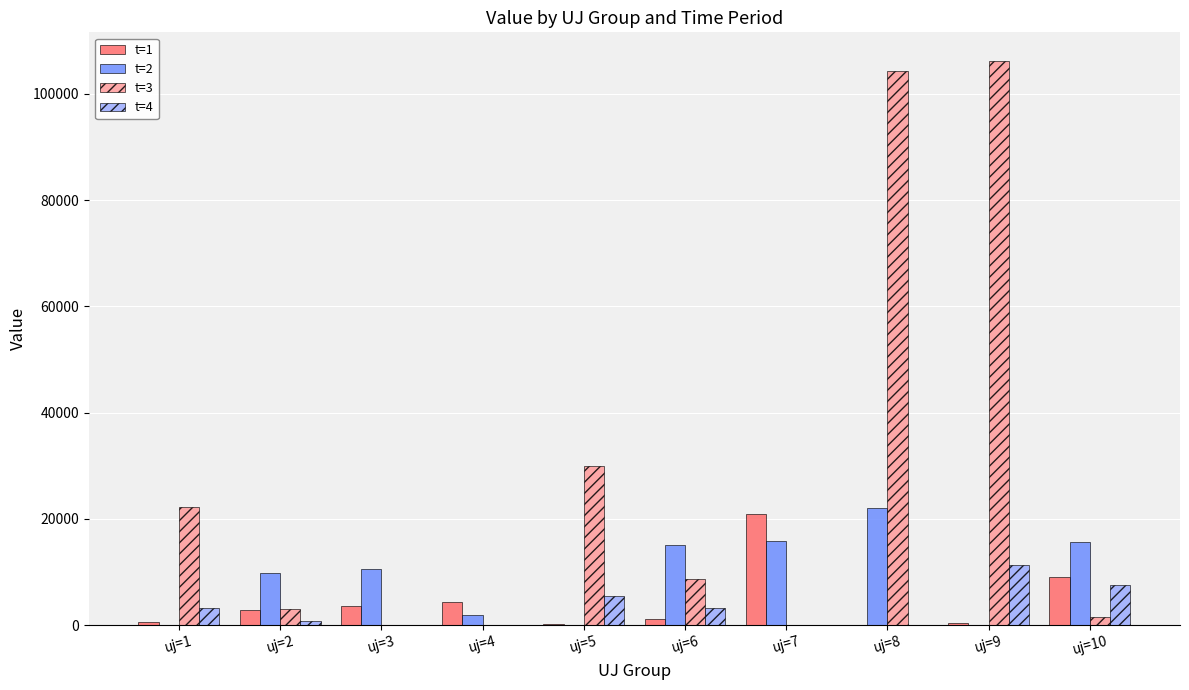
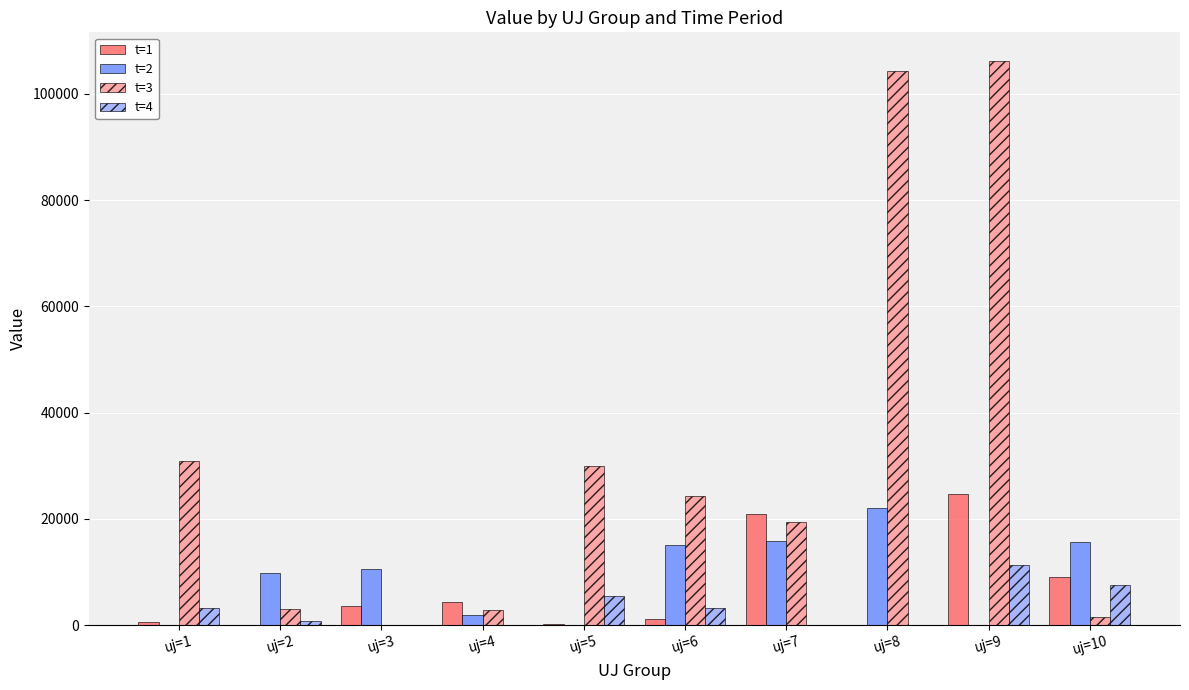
t=3, uj=1: 22000 -> 31000
t=1, uj=2: 3000 -> 0
t=3, uj=4: 0 -> 3000
t=3, uj=6: 9000 -> 24000
t=3, uj=7: 0 -> 19000
t=1, uj=9: 0 -> 25000
